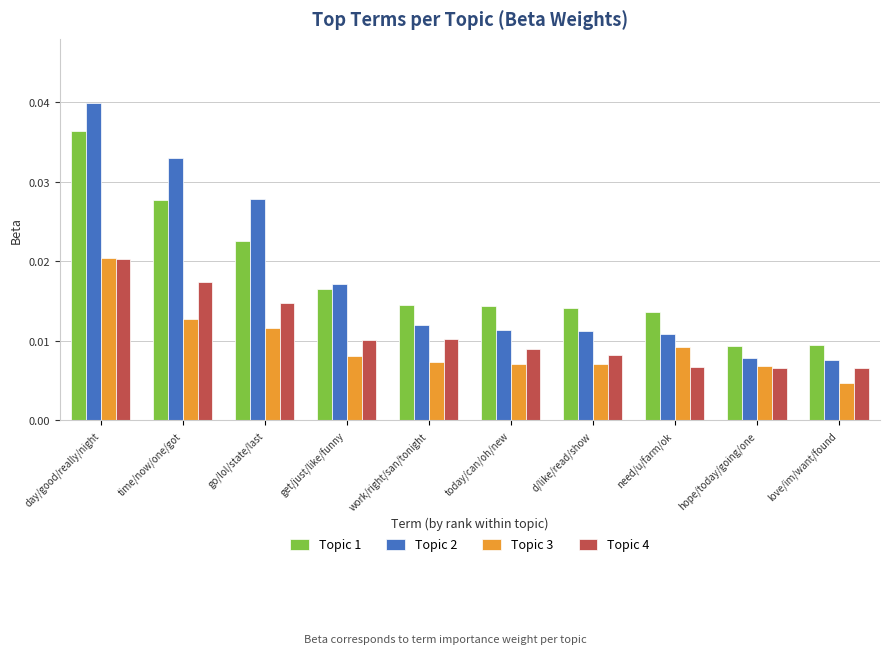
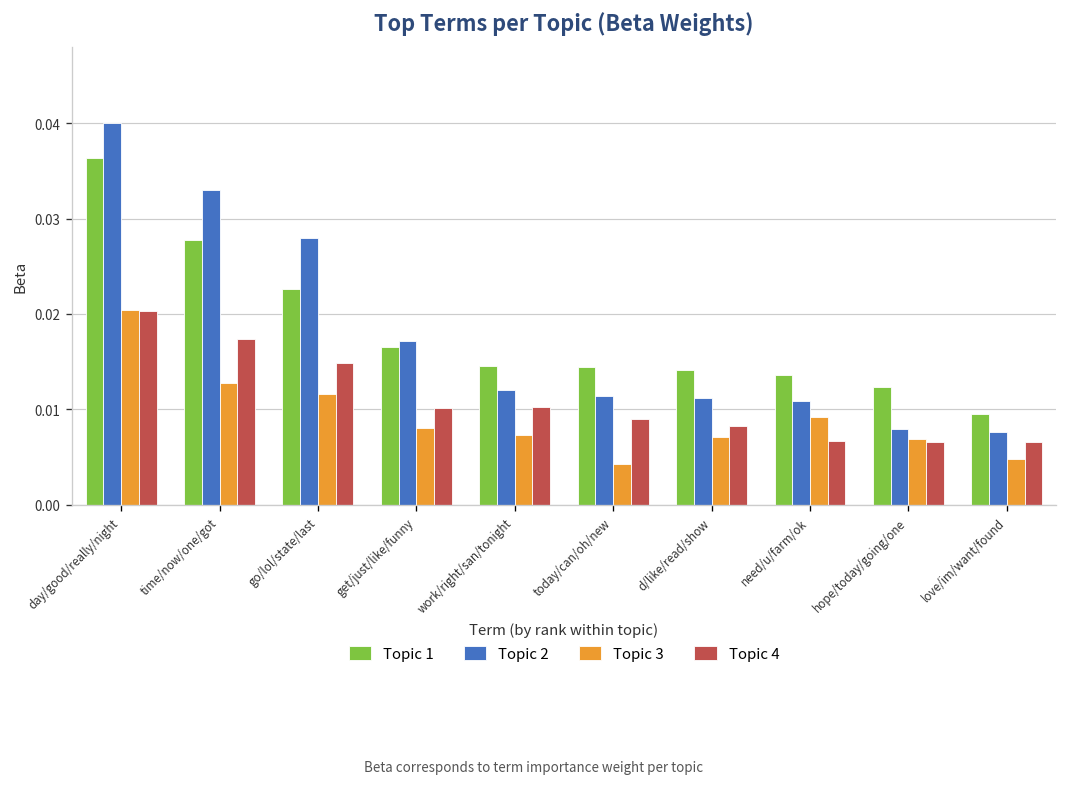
Topic 3, today/can/oh/new: 0.007 -> 0.004
Topic 1, hope/today/going/one: 0.009 -> 0.012
